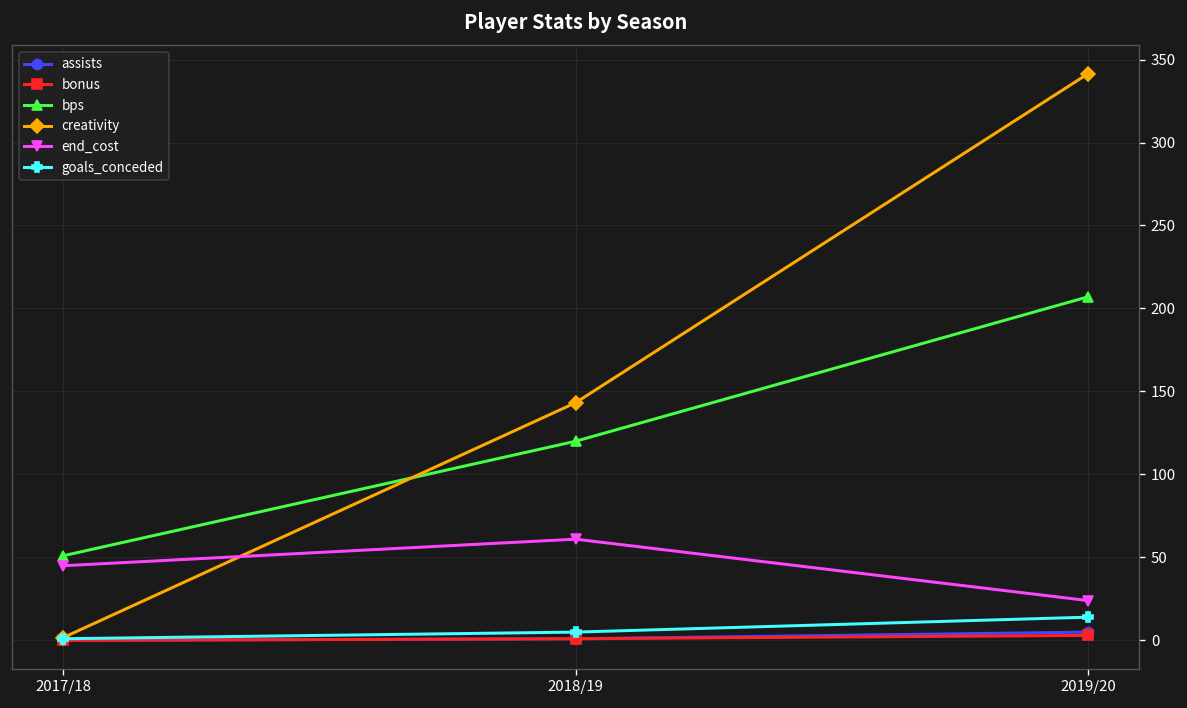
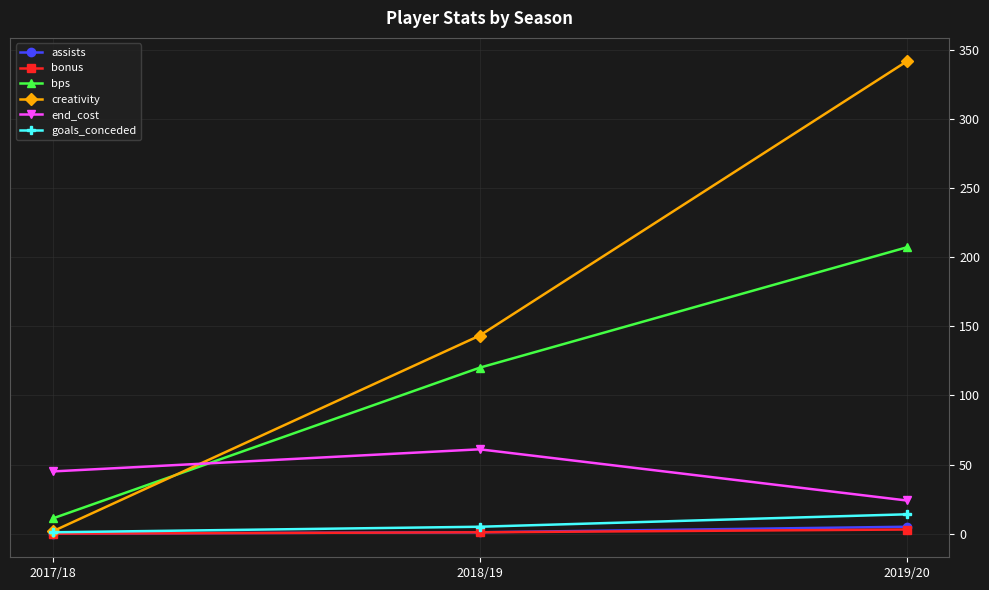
bps, 2017/18: 51 -> 11
